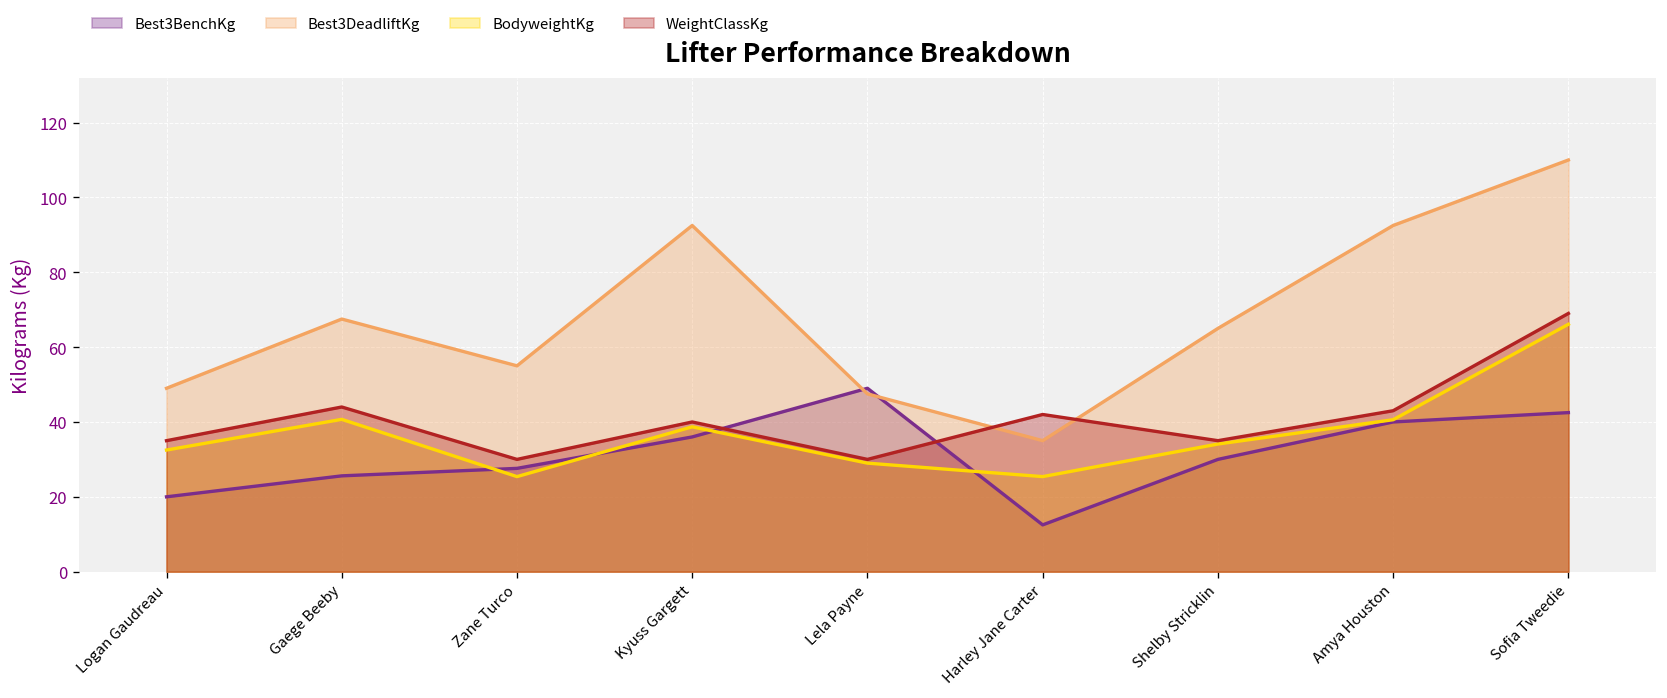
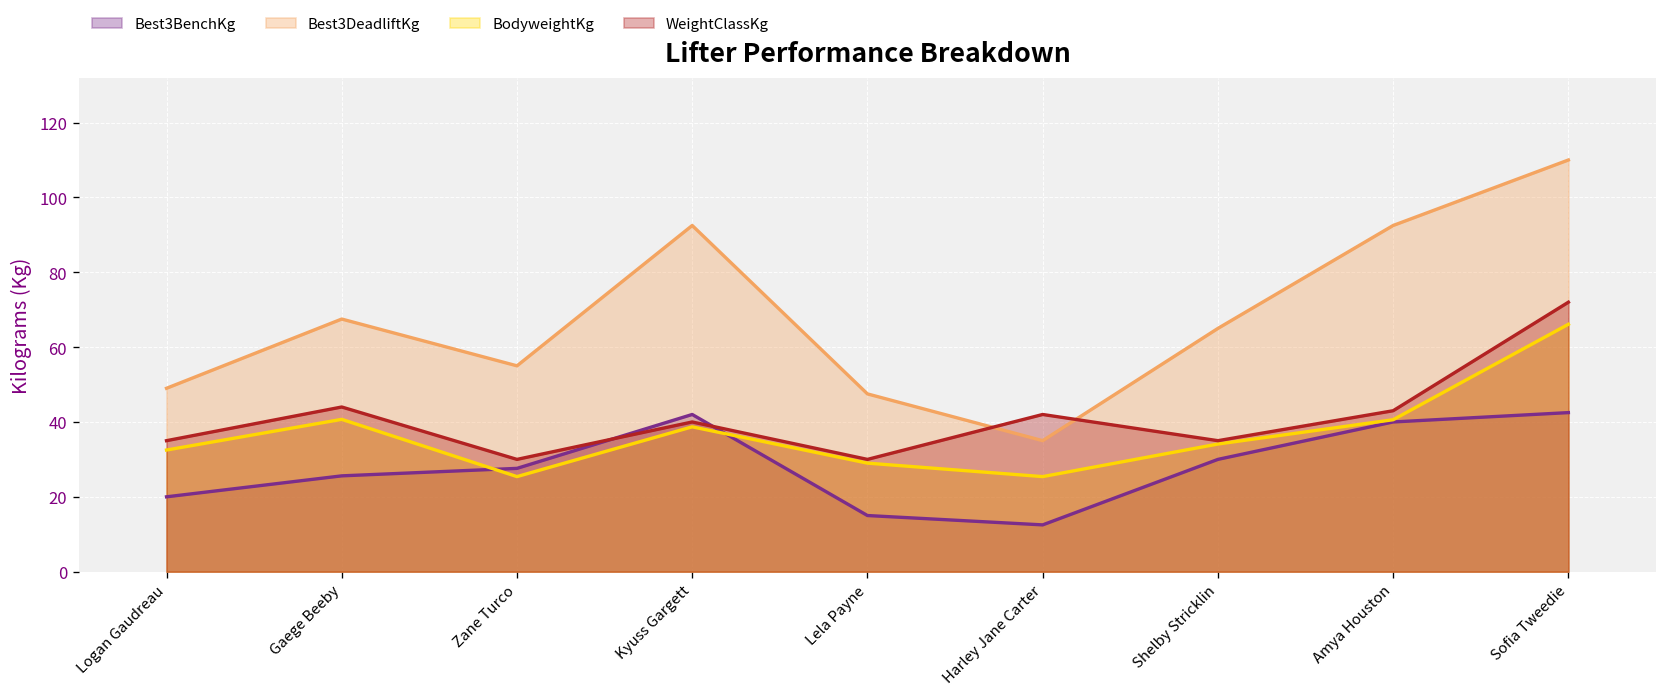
Best3BenchKg, Kyuss Gargett: 36 -> 42
Best3BenchKg, Lela Payne: 49 -> 15
WeightClassKg, Sofia Tweedie: 69 -> 72
